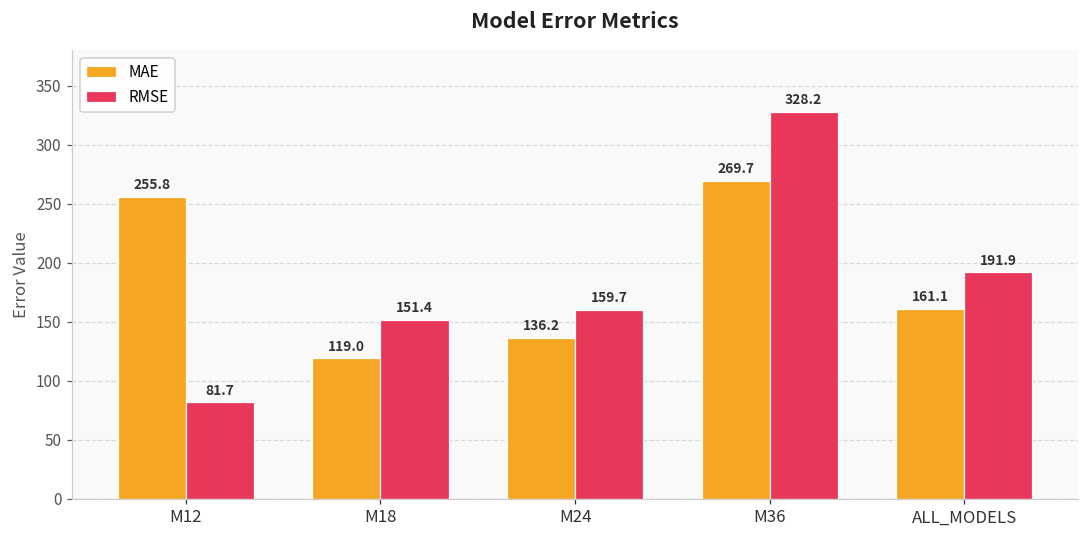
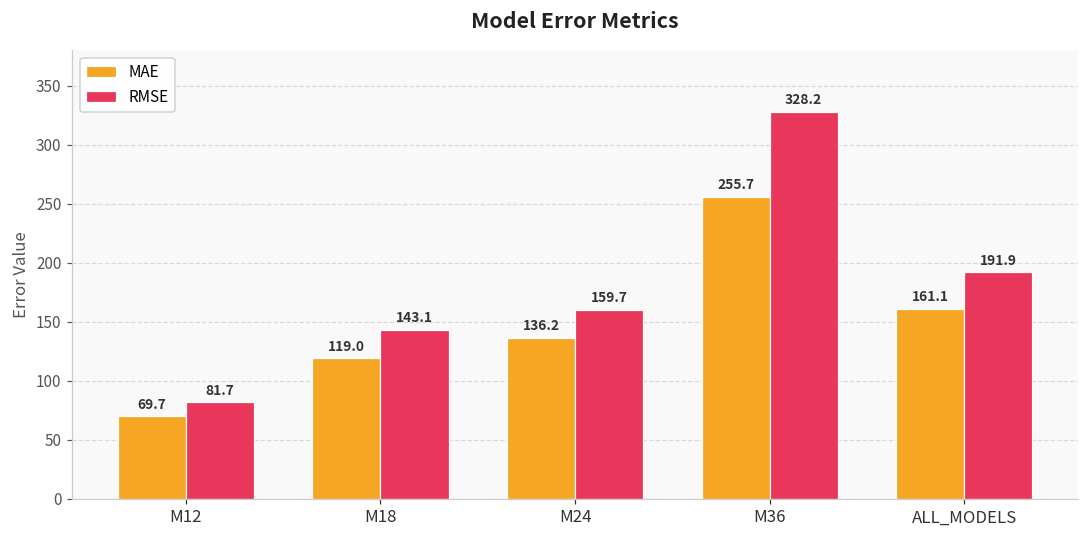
MAE, M12: 255.8 -> 69.7
RMSE, M18: 151.4 -> 143.1
MAE, M36: 269.7 -> 255.7
